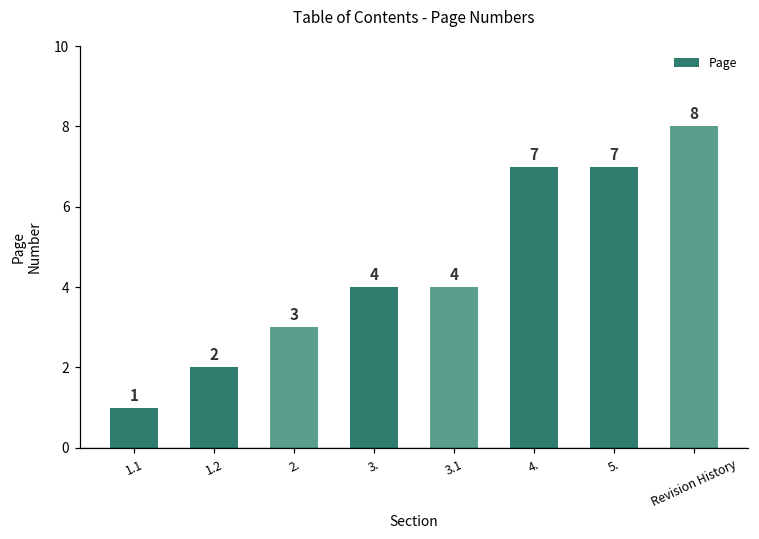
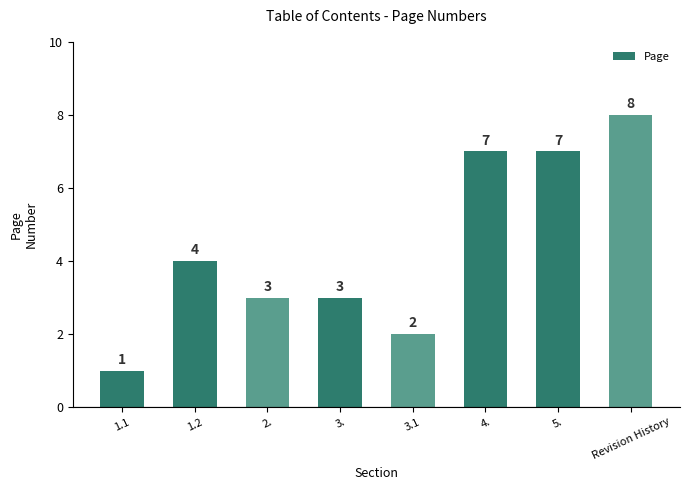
1.2: 2 -> 4
3.: 4 -> 3
3.1: 4 -> 2
